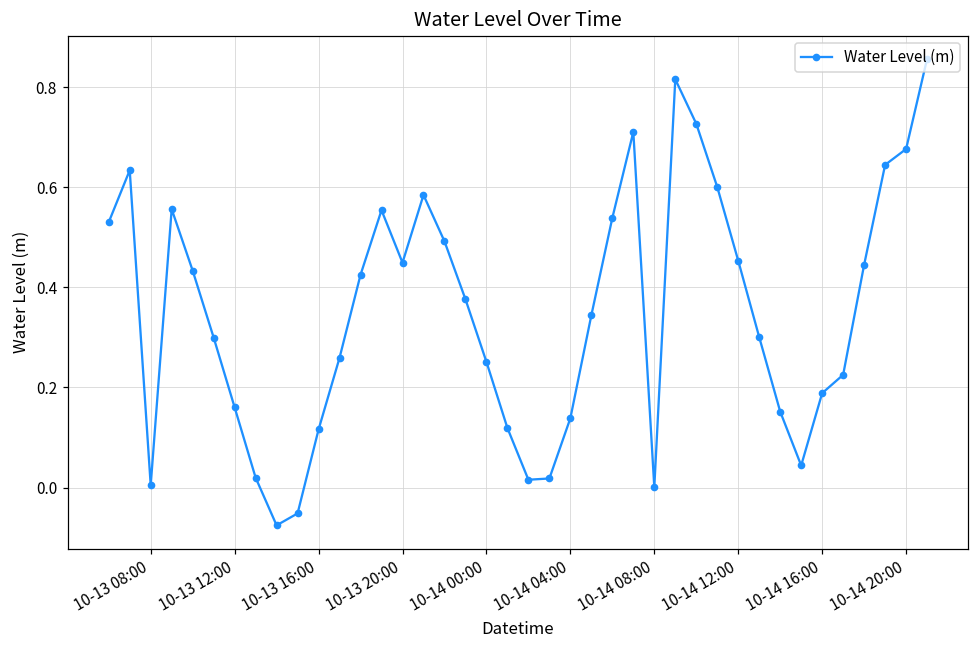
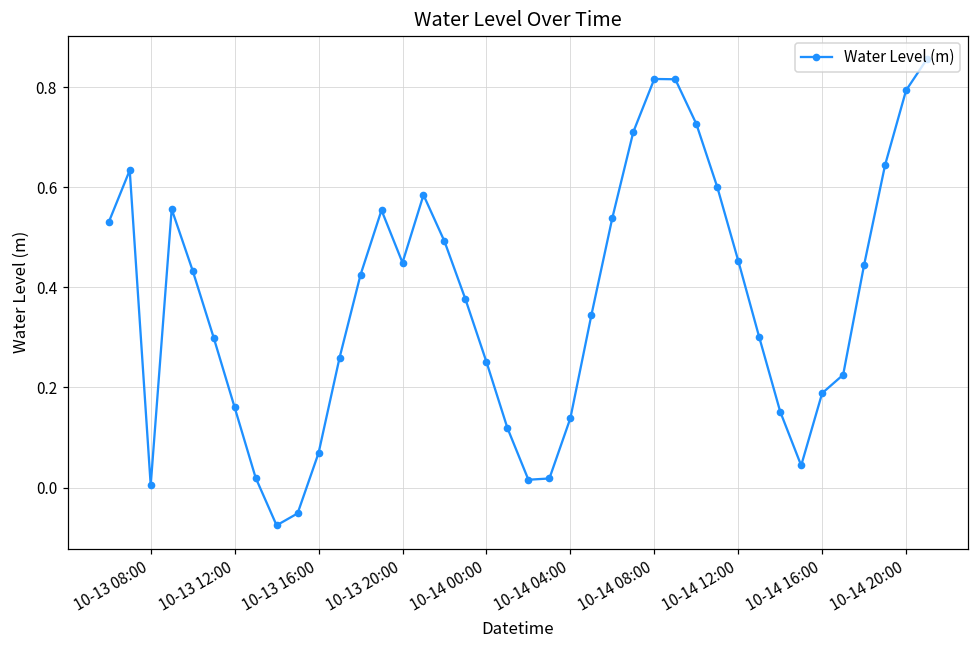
10-13 16:00: 0.12 -> 0.07
10-14 08:00: 0.00 -> 0.82
10-14 20:00: 0.68 -> 0.79
